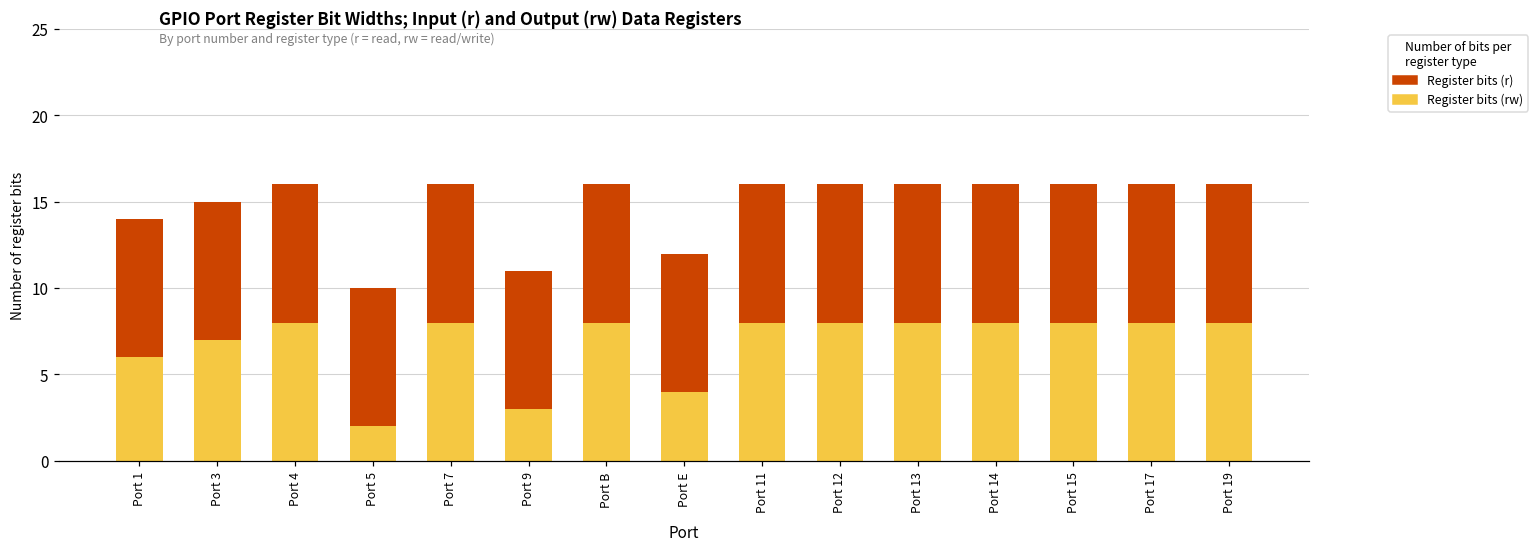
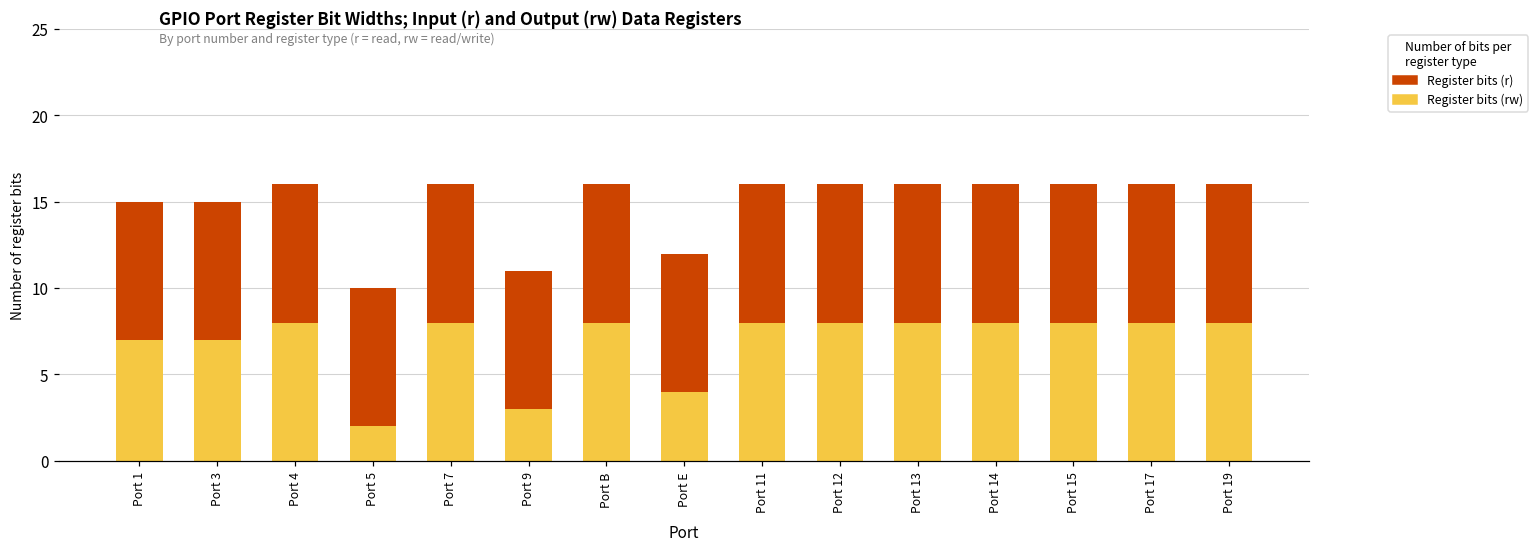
Register bits (rw), Port 1: 6 -> 7
